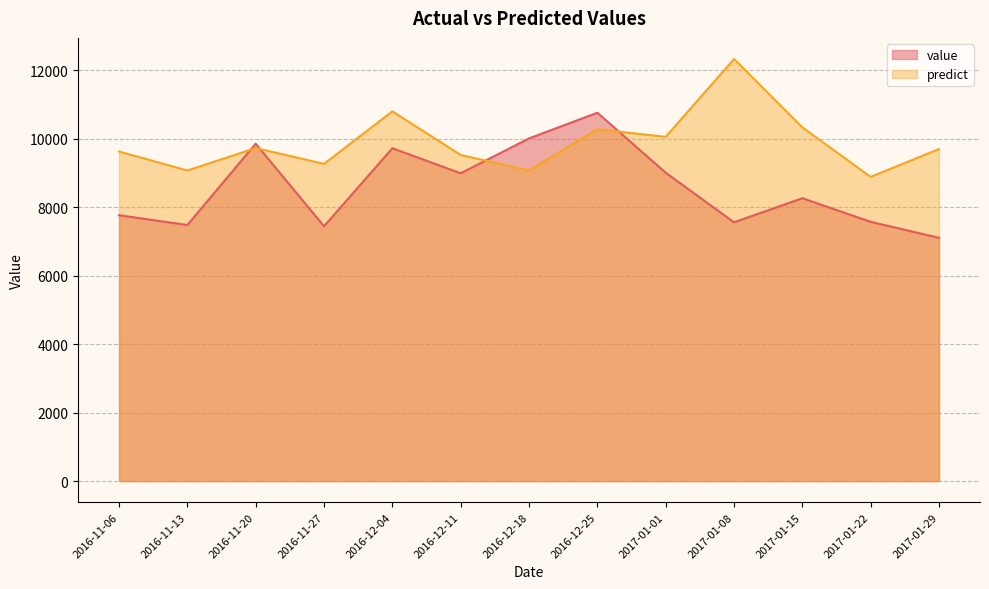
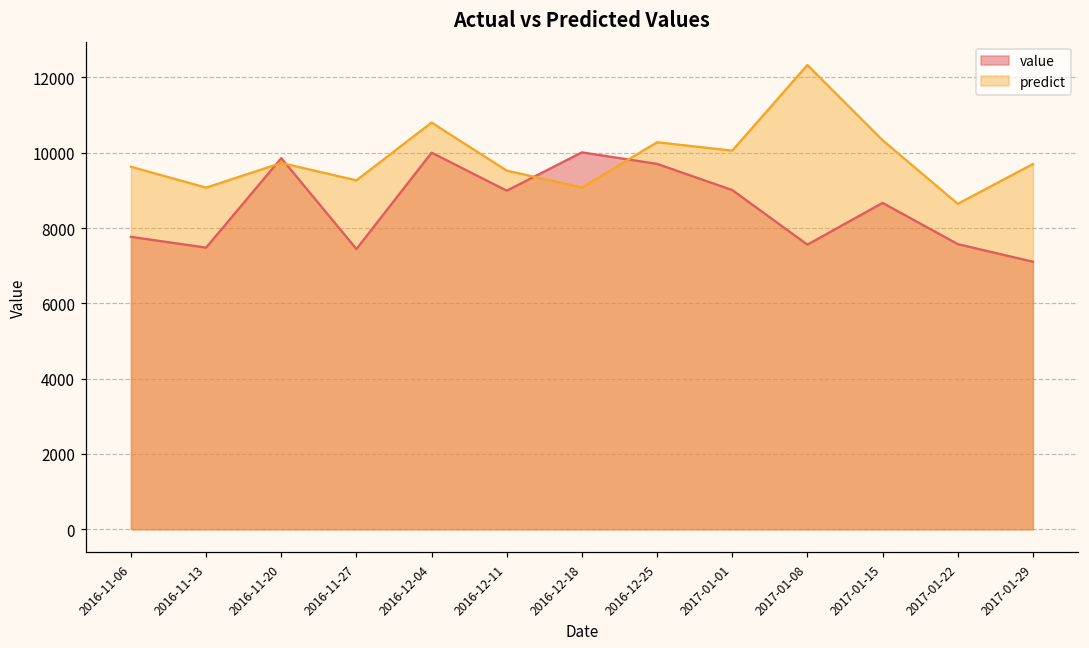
value, 2016-12-04: 9700 -> 10000
value, 2016-12-25: 10800 -> 9700
value, 2017-01-15: 8300 -> 8700
predict, 2017-01-22: 8900 -> 8600
